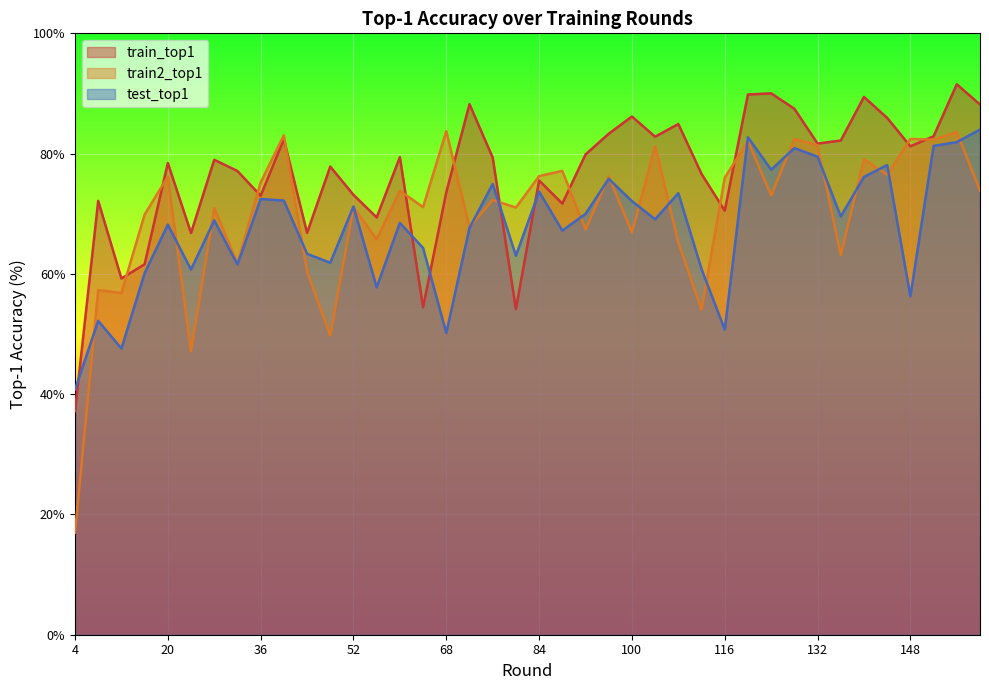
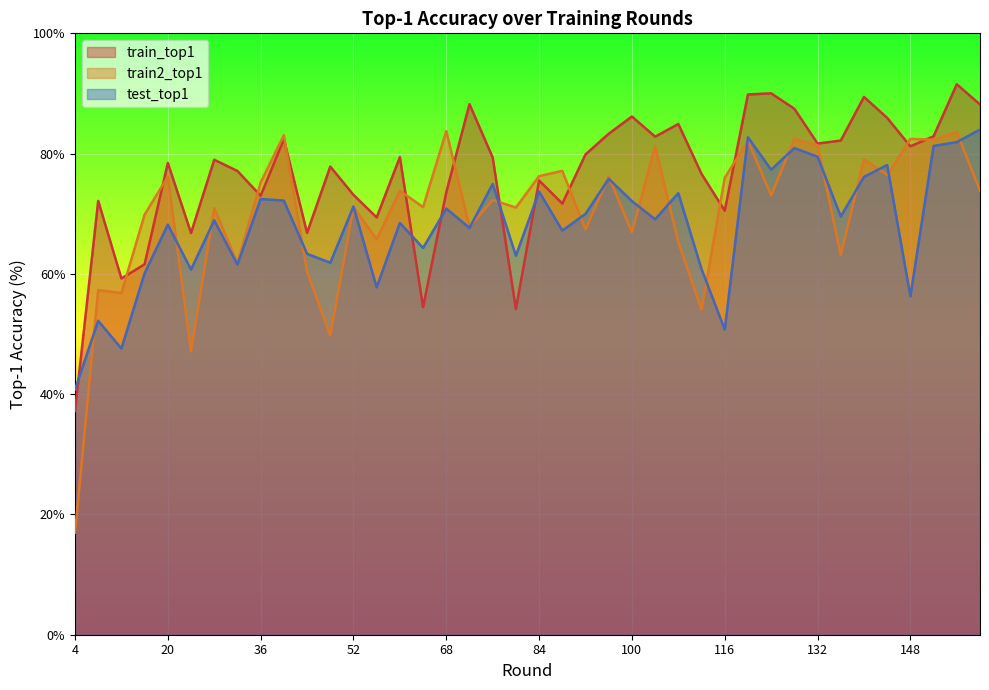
test_top1, 68: 50% -> 71%
